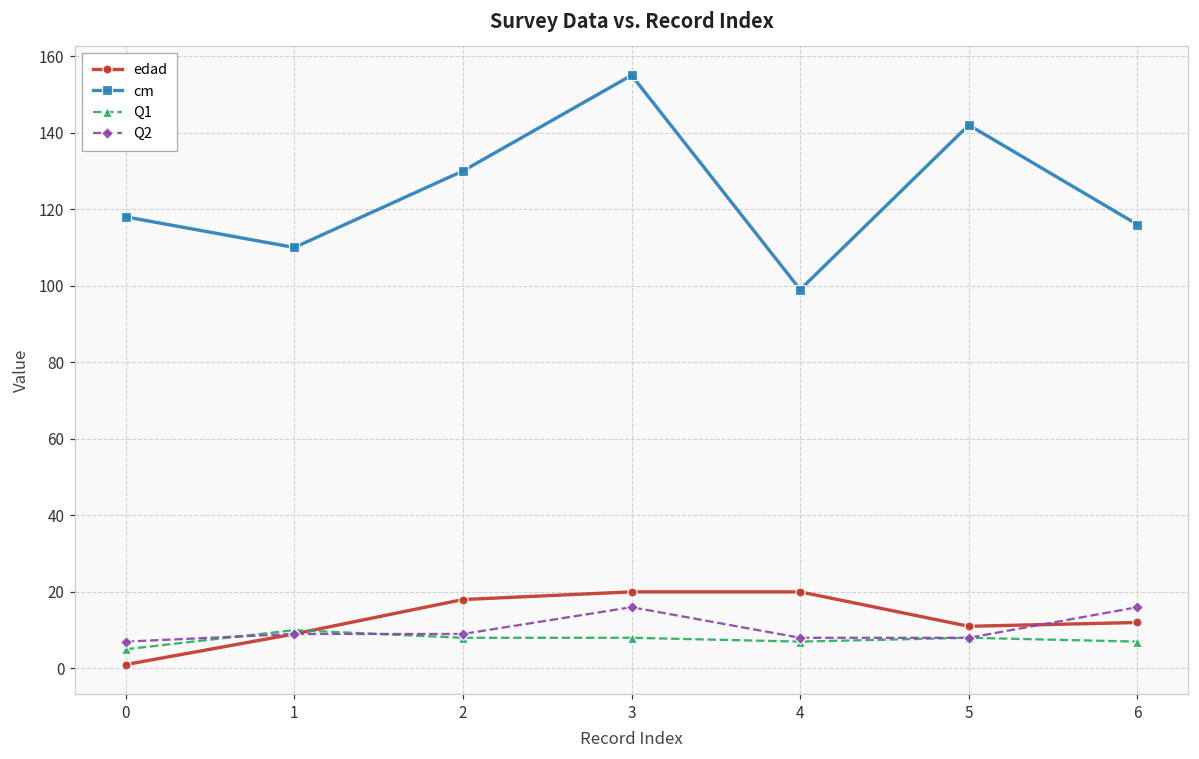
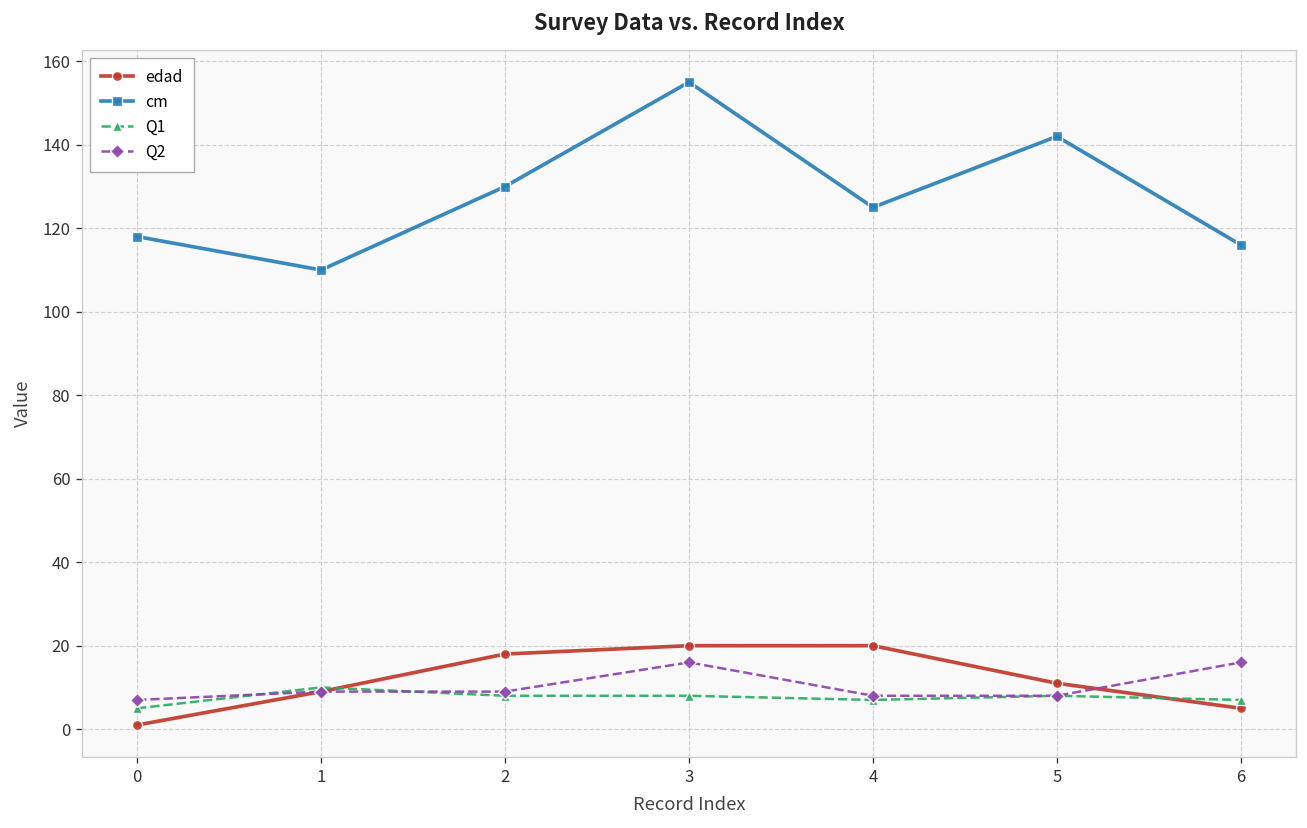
cm, 4: 99 -> 125
edad, 6: 12 -> 5
